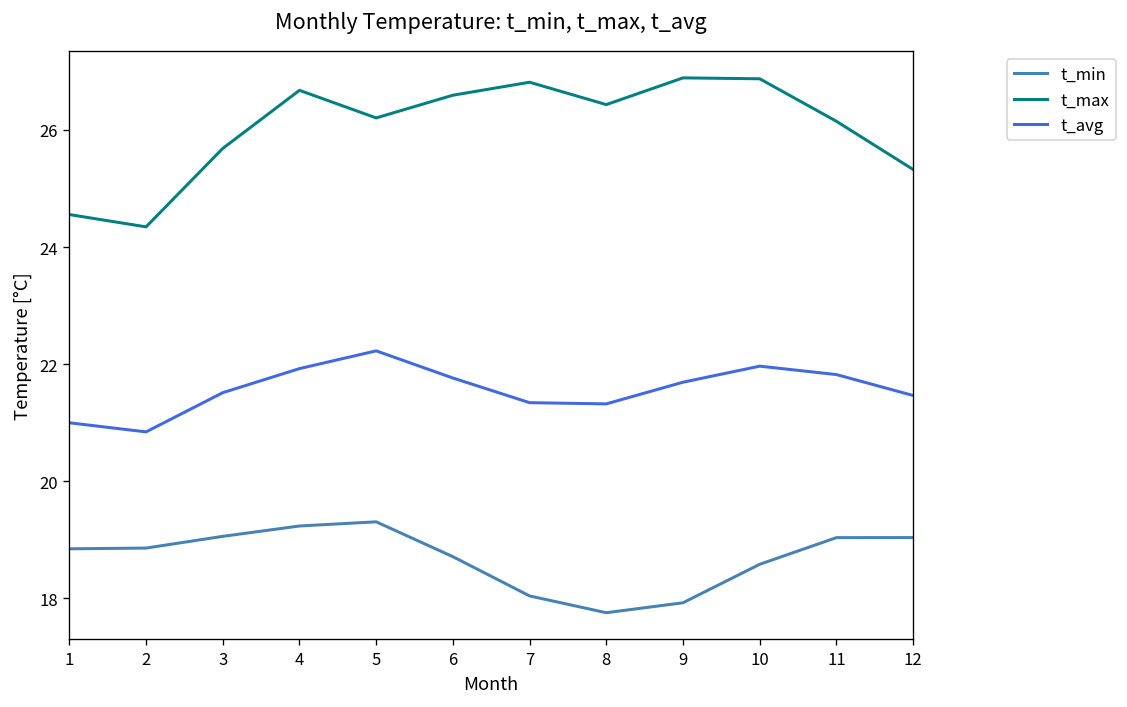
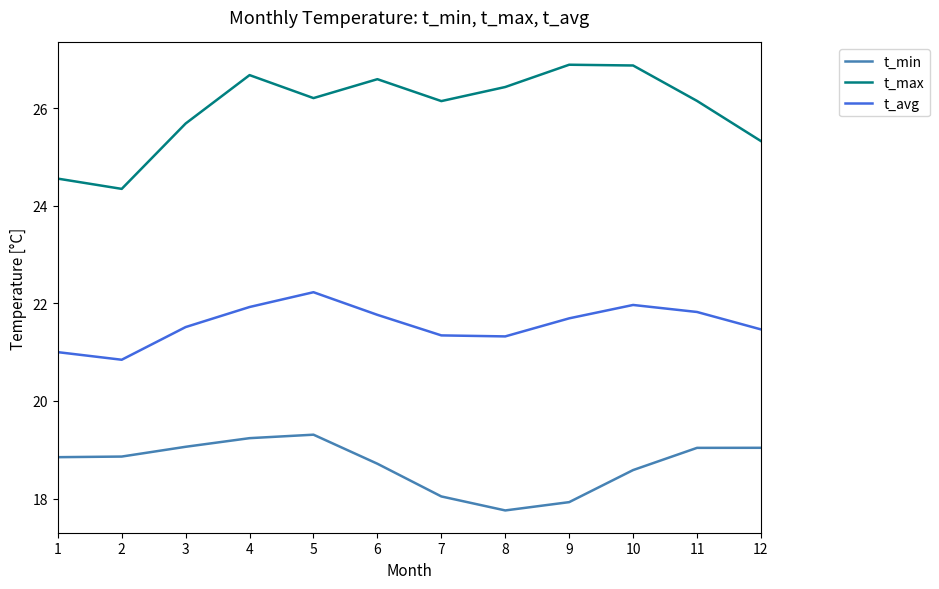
t_max, 7: 26.8 -> 26.1
